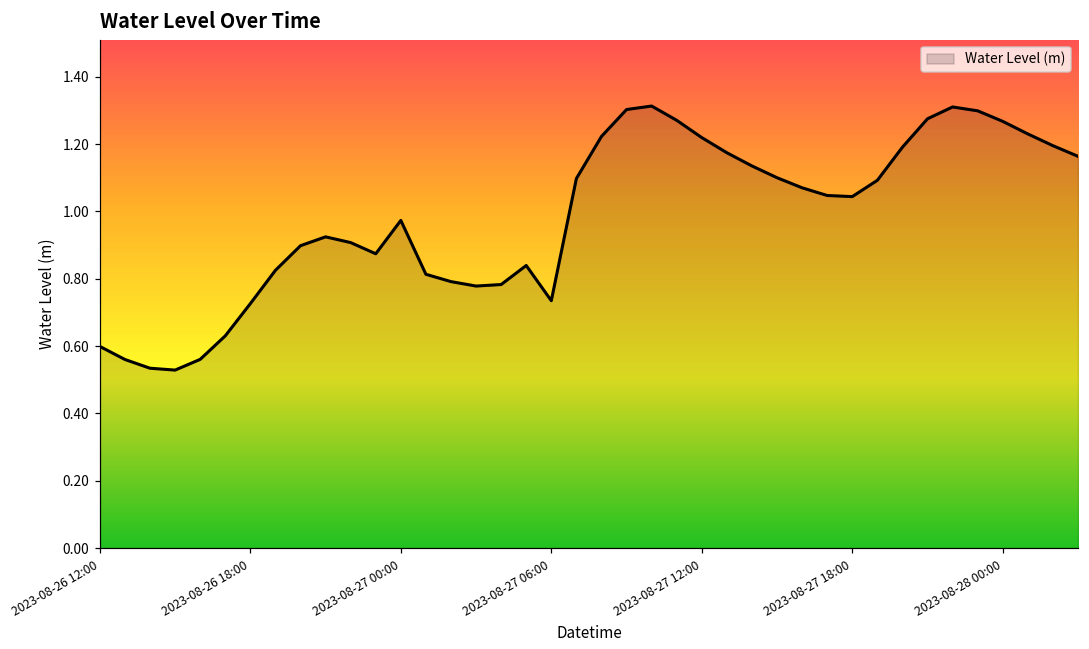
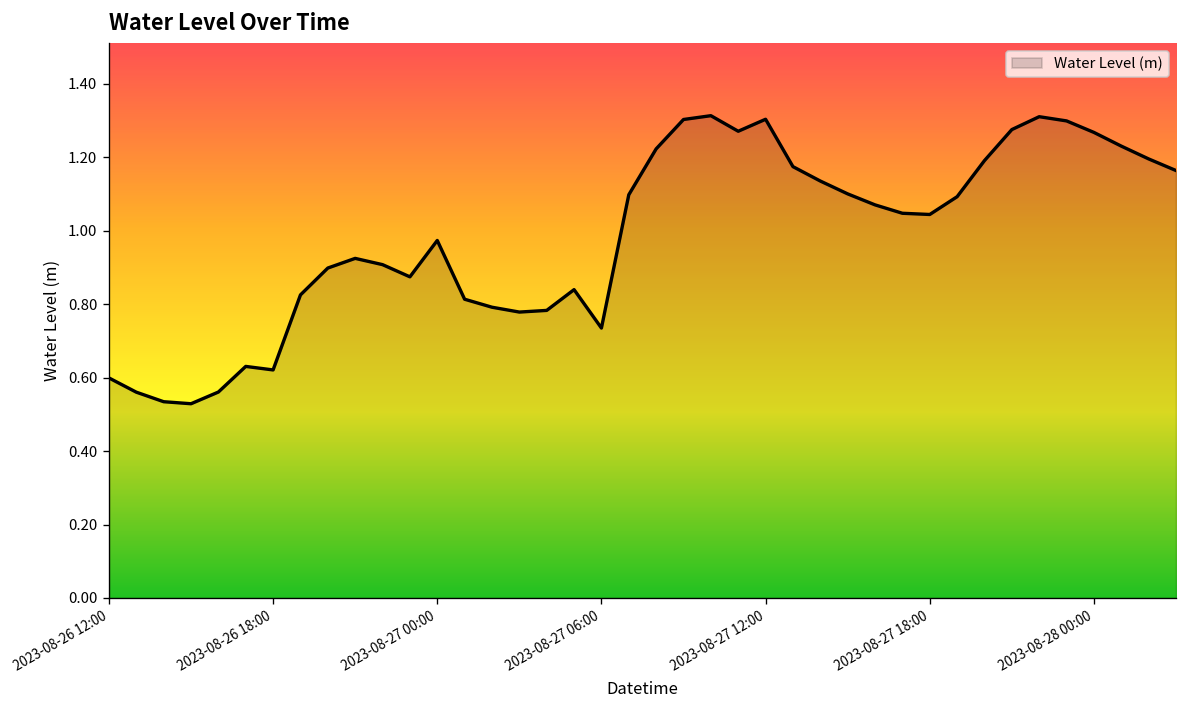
2023-08-26 18:00: 0.73 -> 0.62
2023-08-27 12:00: 1.22 -> 1.30
